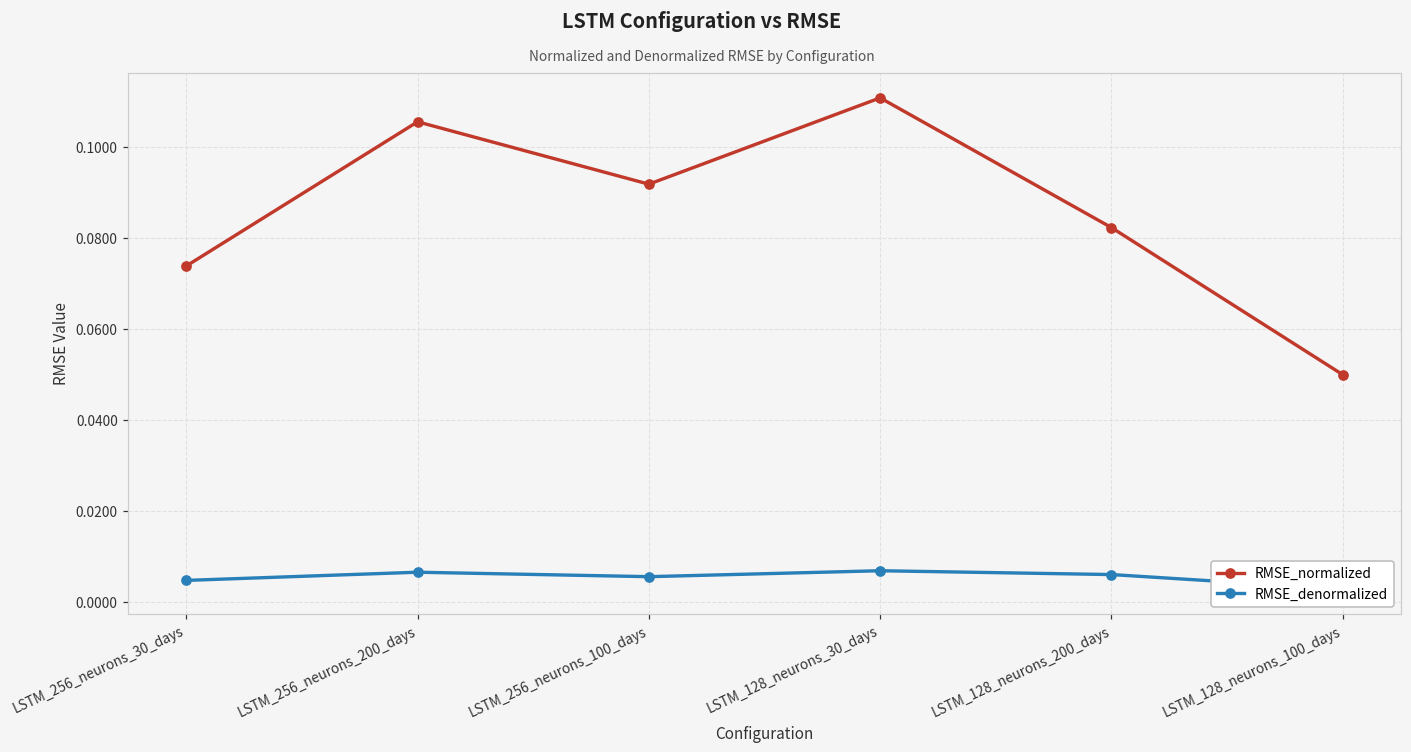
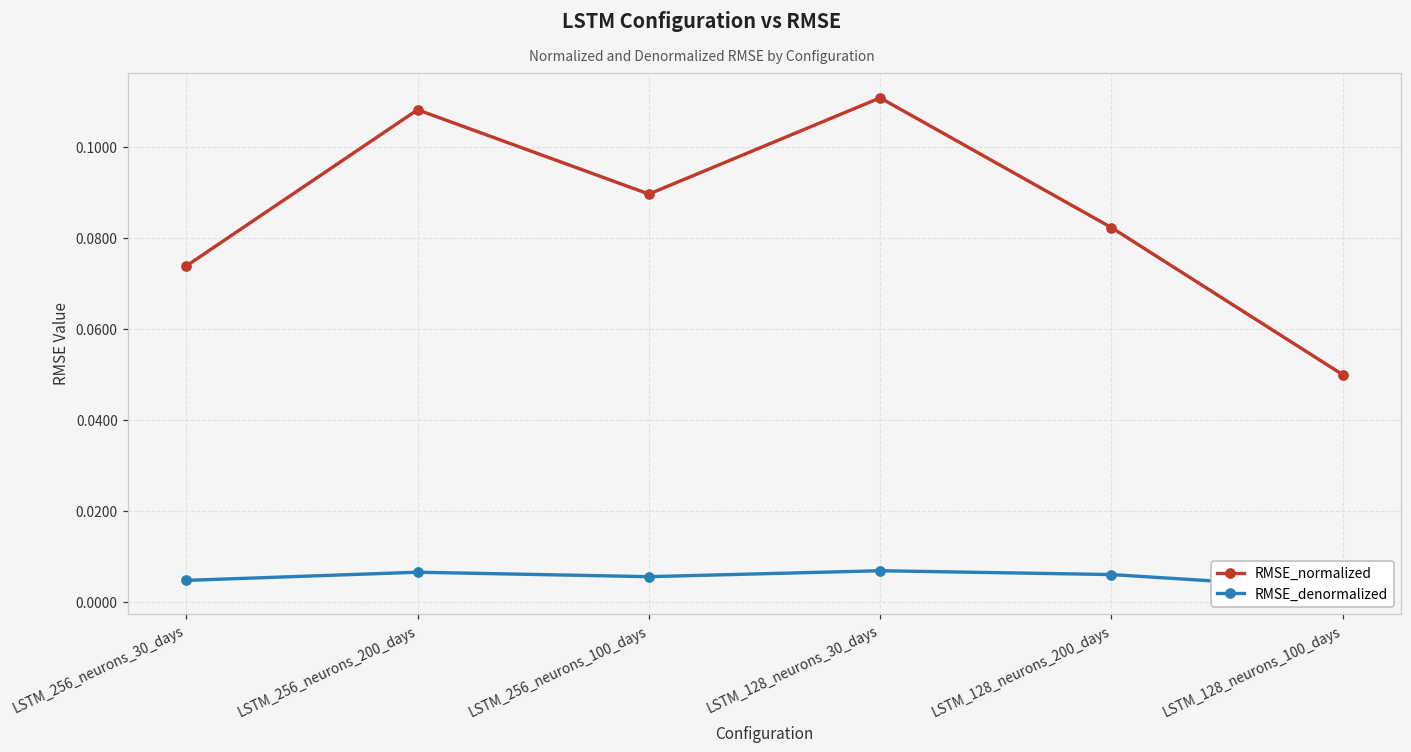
RMSE_normalized, LSTM_256_neurons_200_days: 0.106 -> 0.108
RMSE_normalized, LSTM_256_neurons_100_days: 0.092 -> 0.090
